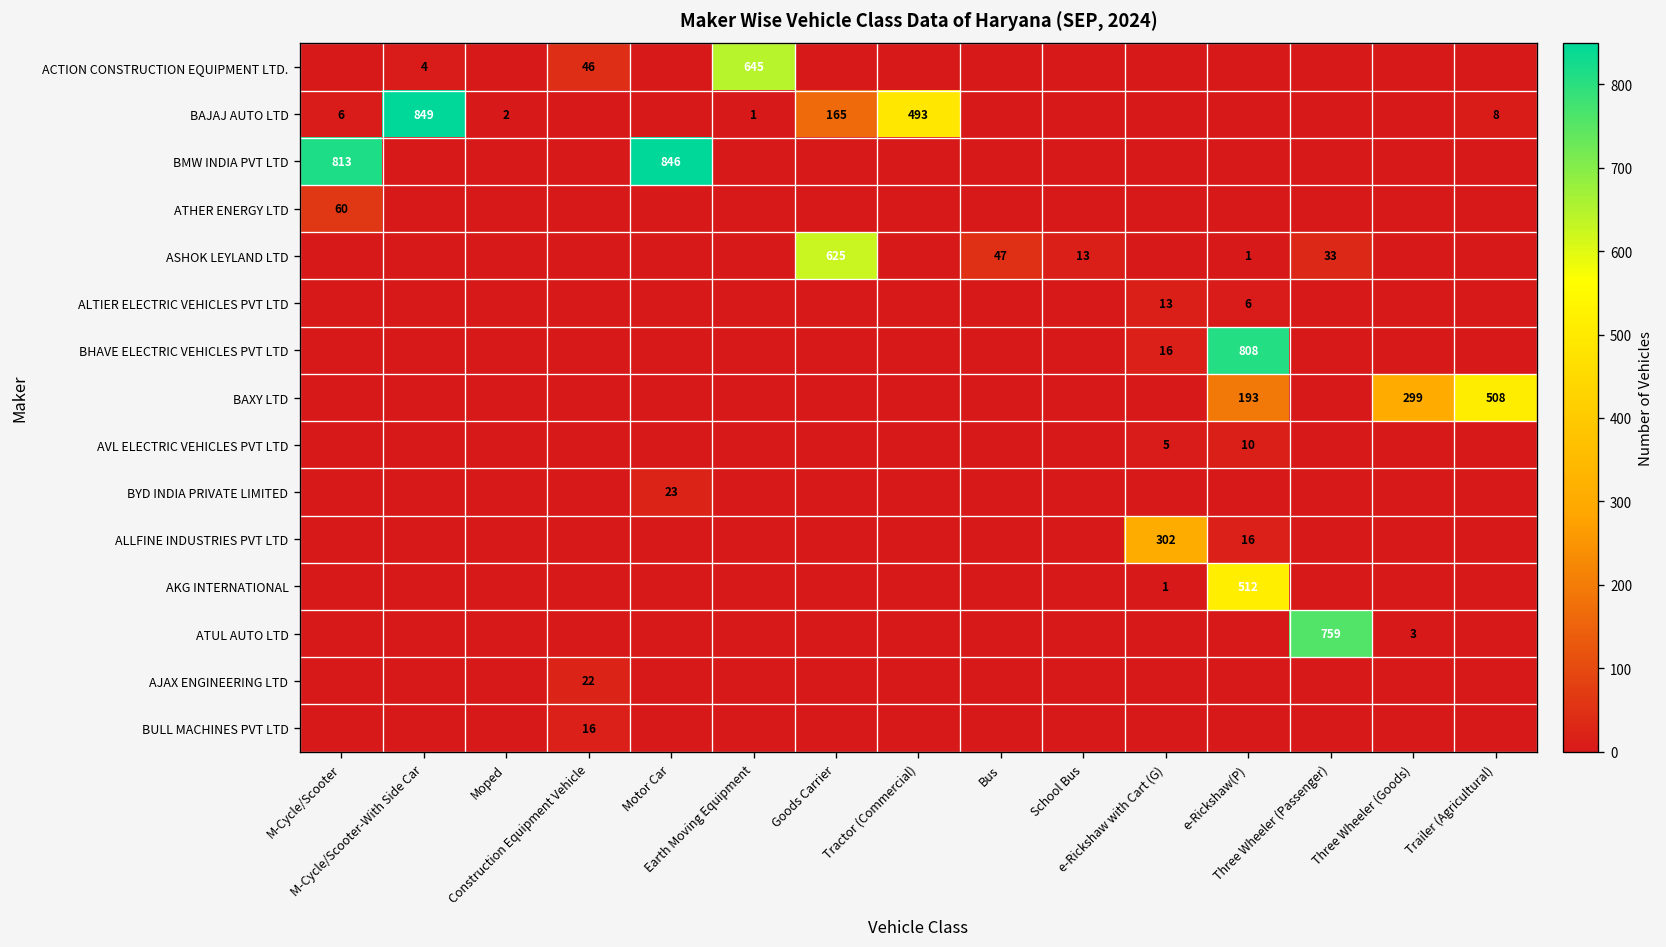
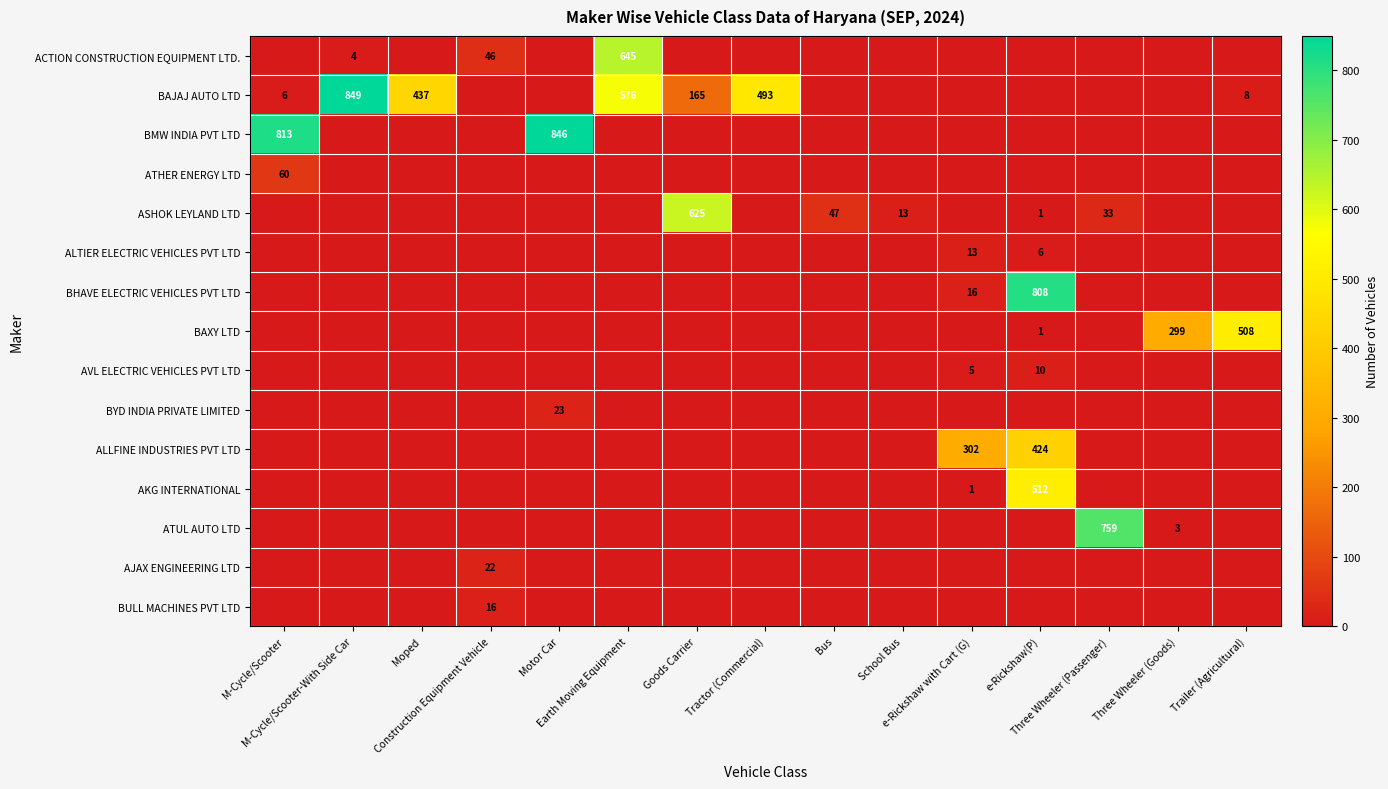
BAJAJ AUTO LTD, Moped: 2 -> 437
BAJAJ AUTO LTD, Earth Moving Equipment: 1 -> 576
BAXY LTD, e-Rickshaw(P): 193 -> 1
ALLFINE INDUSTRIES PVT LTD, e-Rickshaw(P): 16 -> 424
